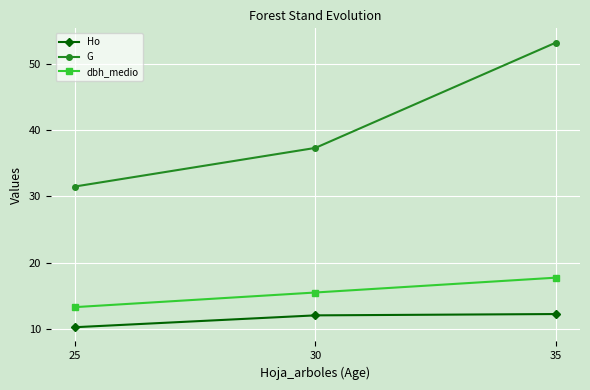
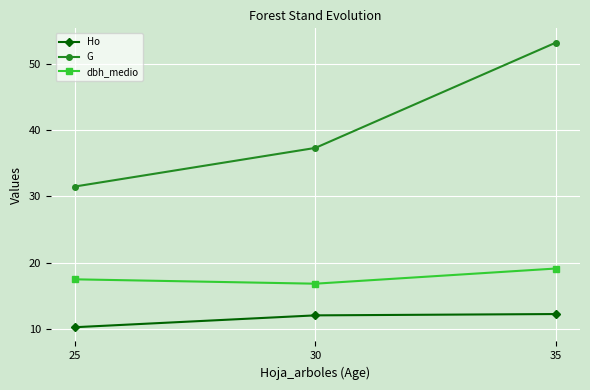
dbh_medio, 25: 13 -> 18
dbh_medio, 30: 16 -> 17
dbh_medio, 35: 18 -> 19
